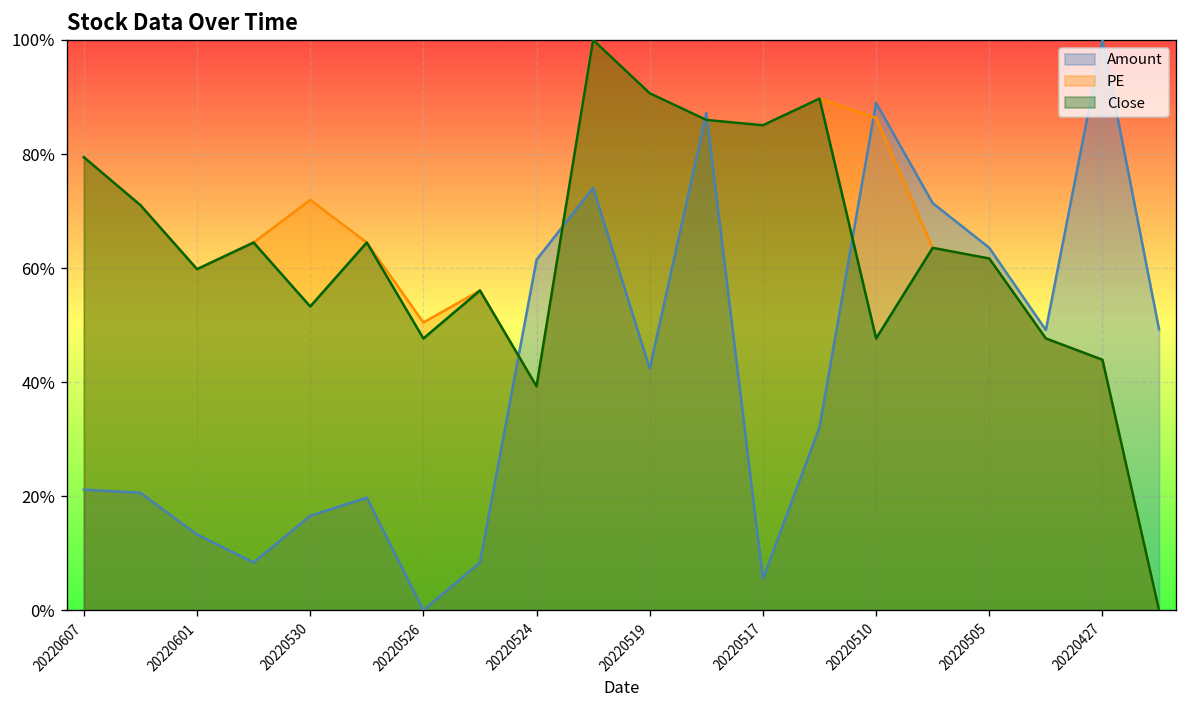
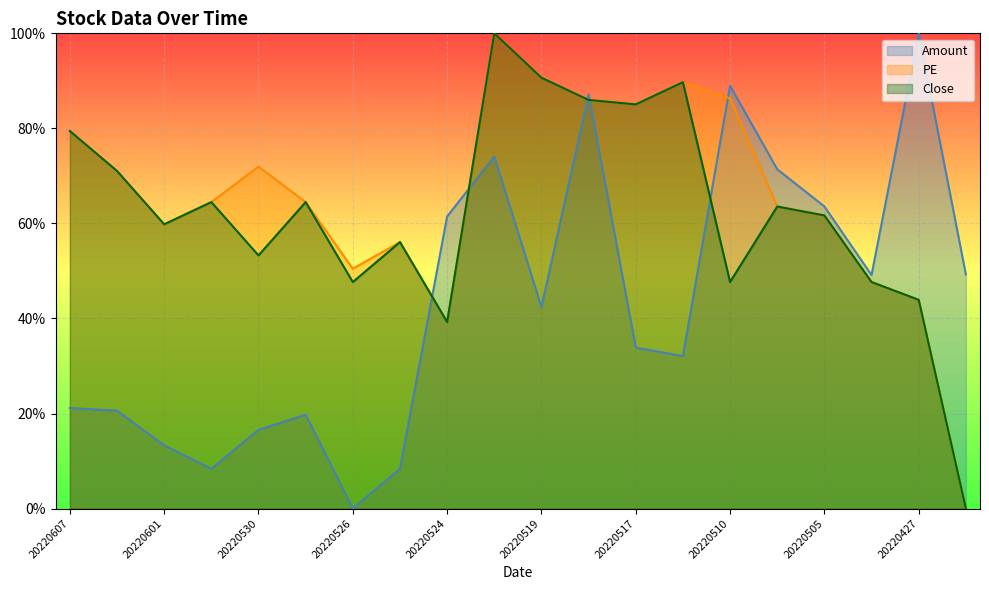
Amount, 20220517: 6% -> 34%
